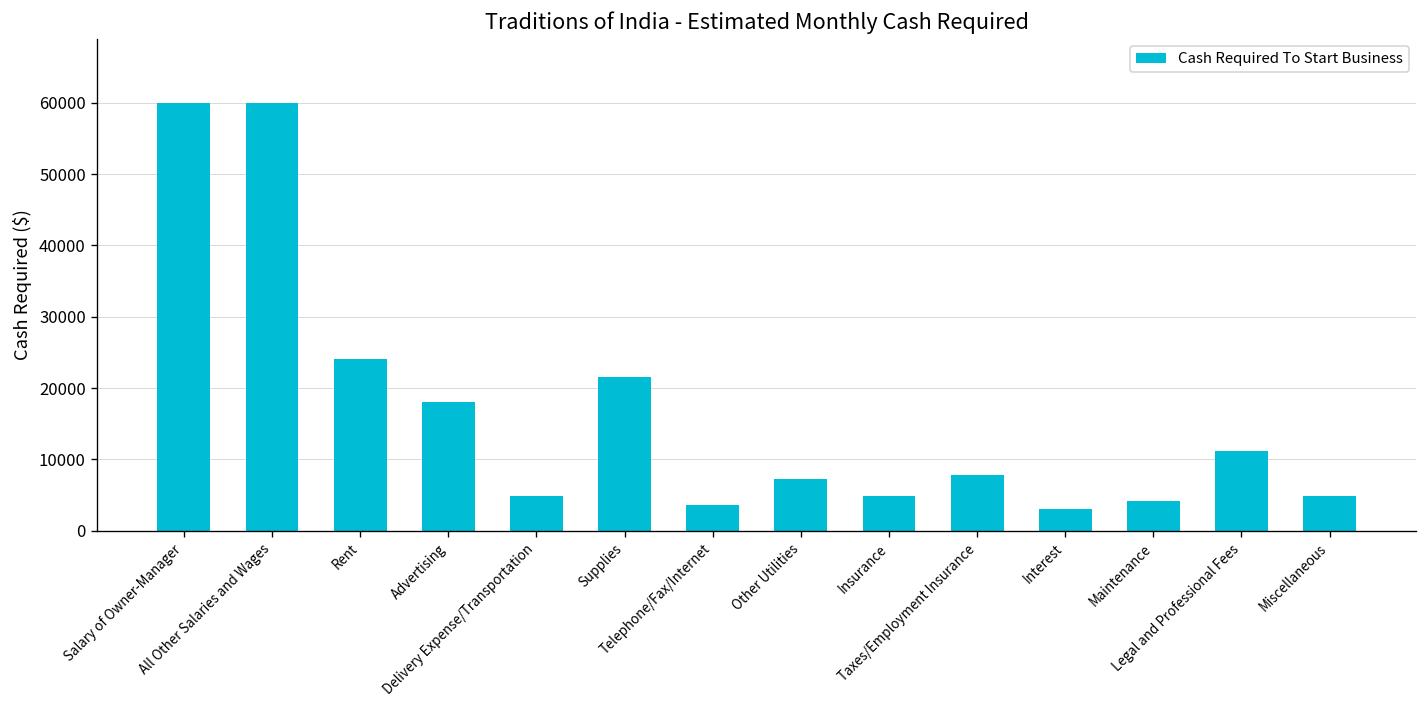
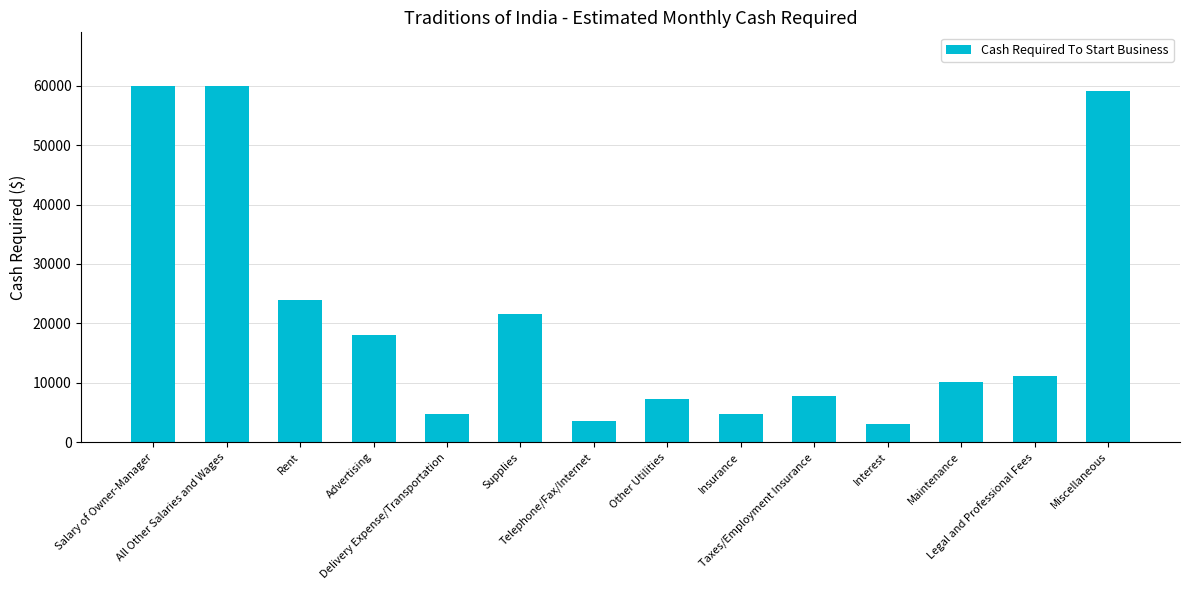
Maintenance: 4000 -> 10000
Miscellaneous: 5000 -> 59000
